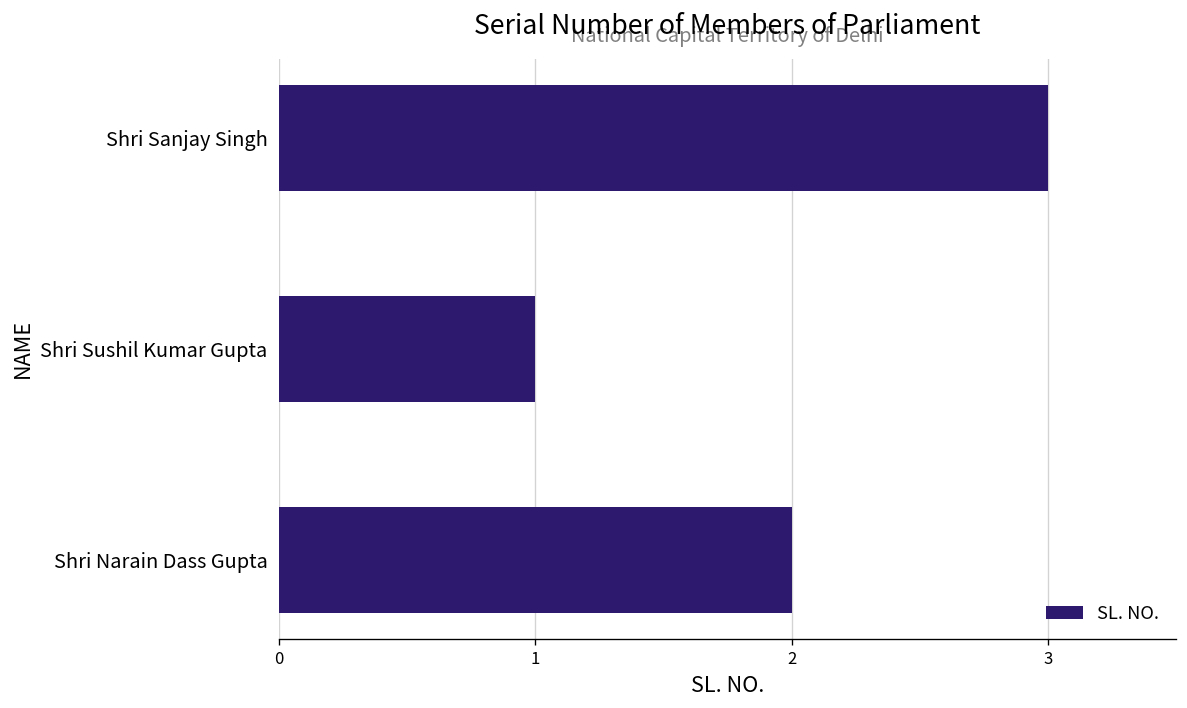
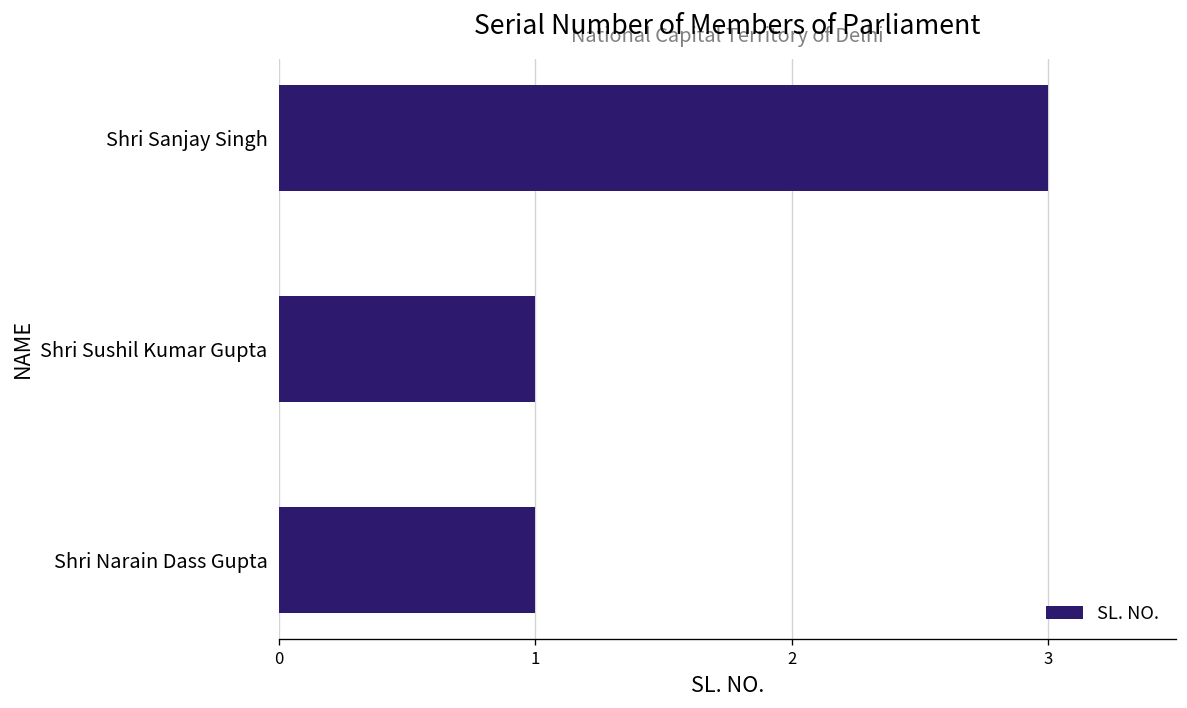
Shri Narain Dass Gupta: 2 -> 1
